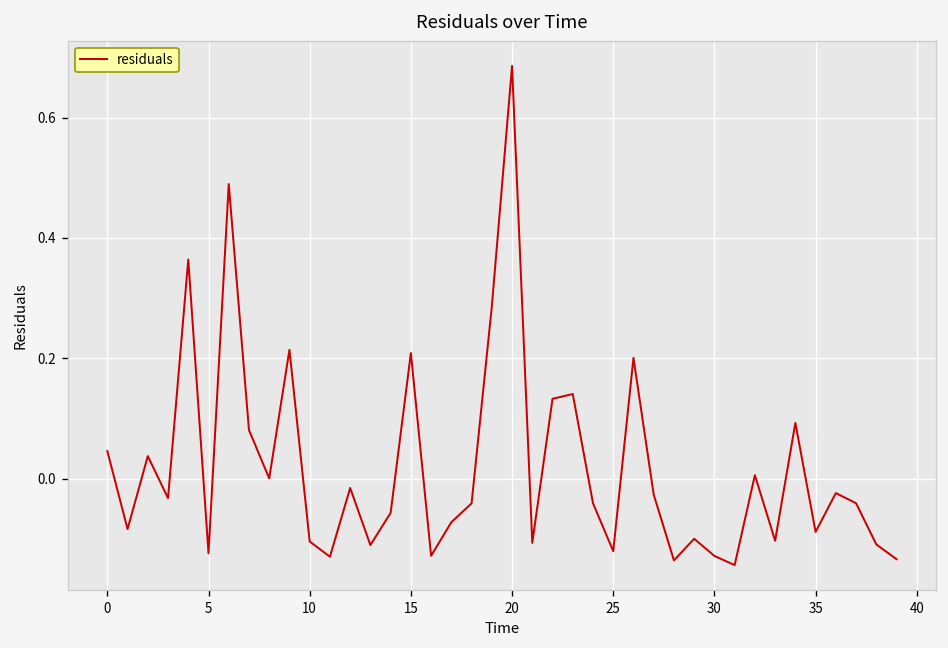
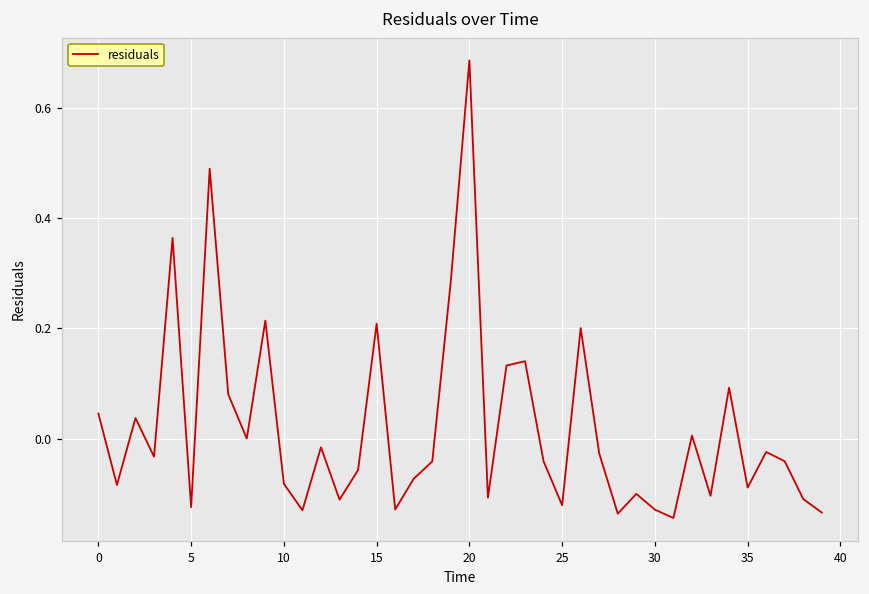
10: -0.10 -> -0.08
